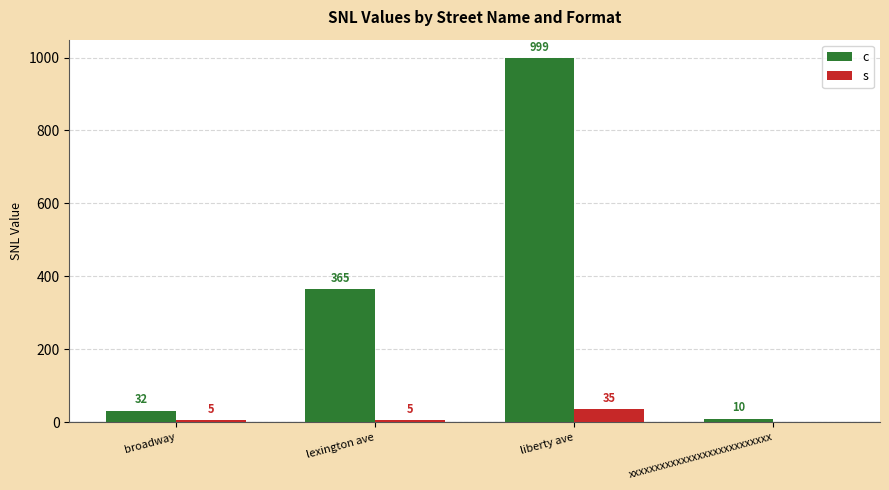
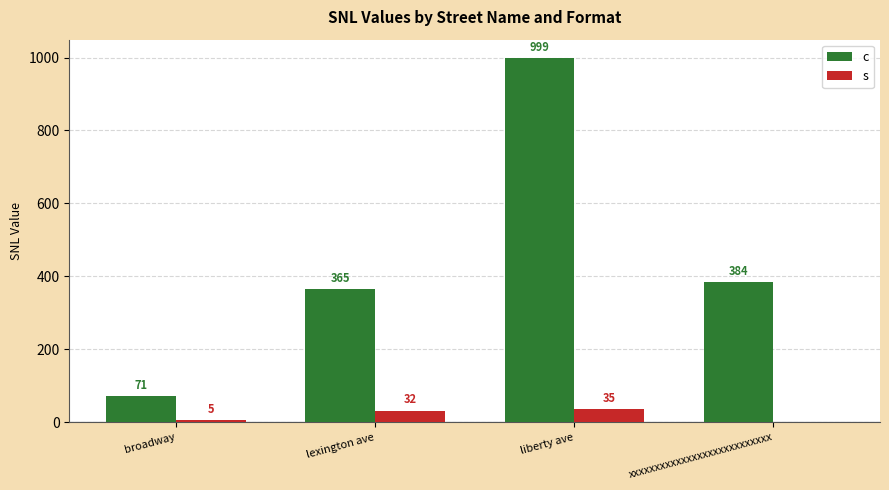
c, broadway: 32 -> 71
s, lexington ave: 5 -> 32
c, xxxxxxxxxxxxxxxxxxxxxxxxxxx: 10 -> 384
